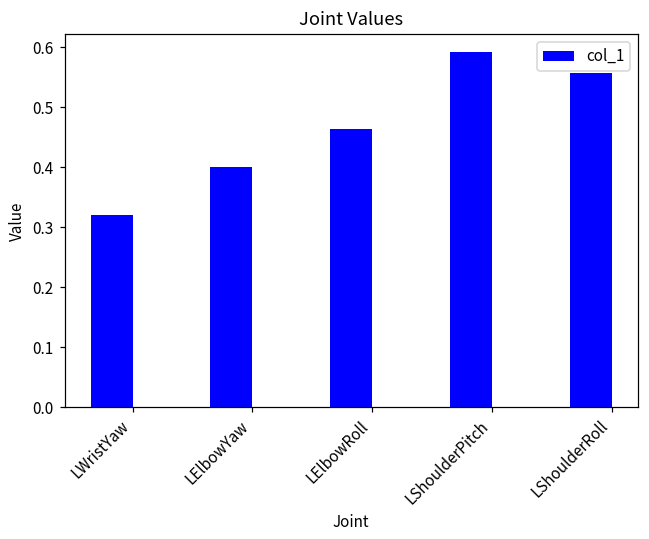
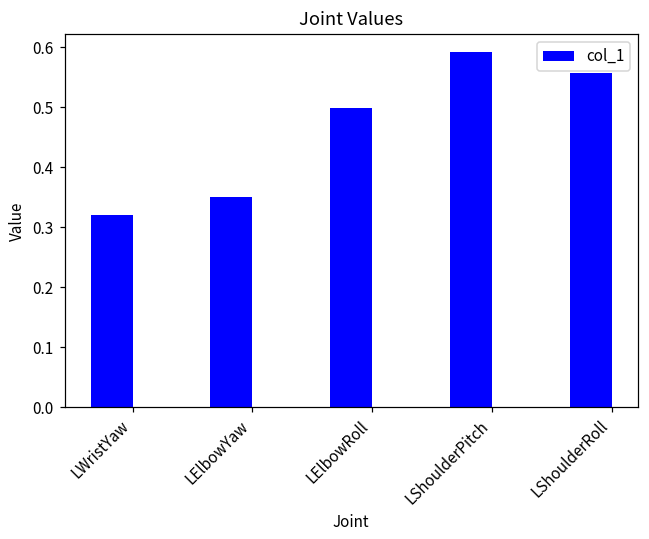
LElbowYaw: 0.40 -> 0.35
LElbowRoll: 0.46 -> 0.50
